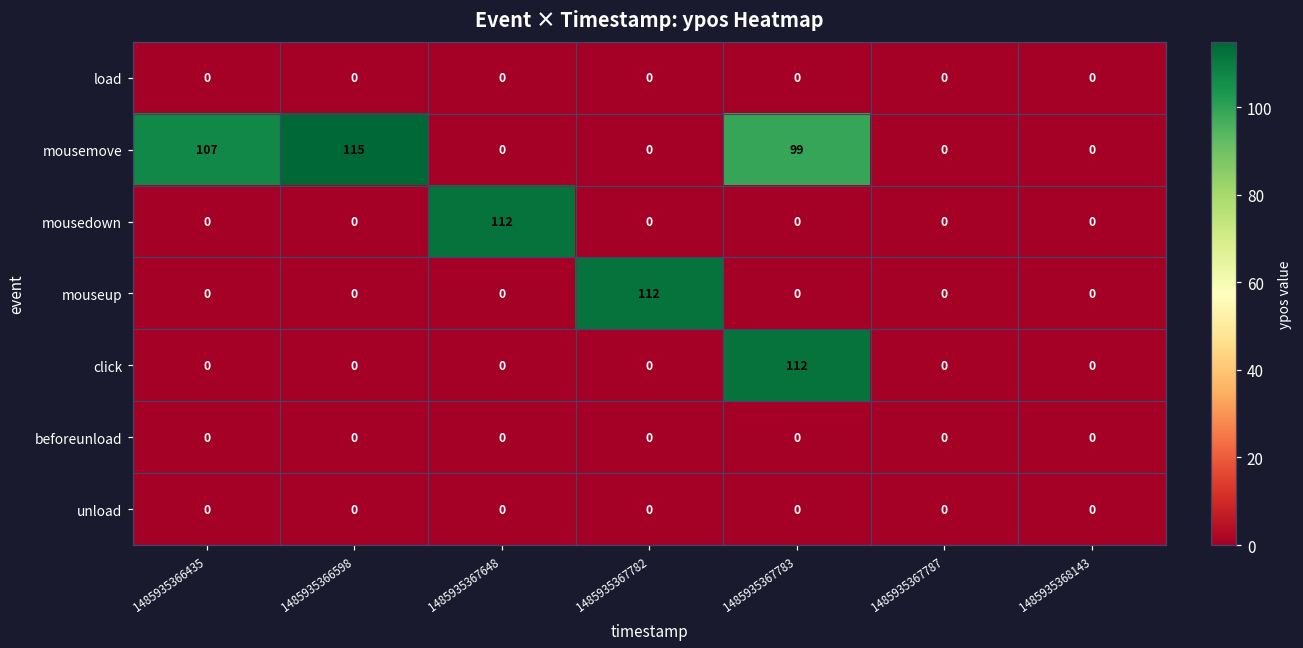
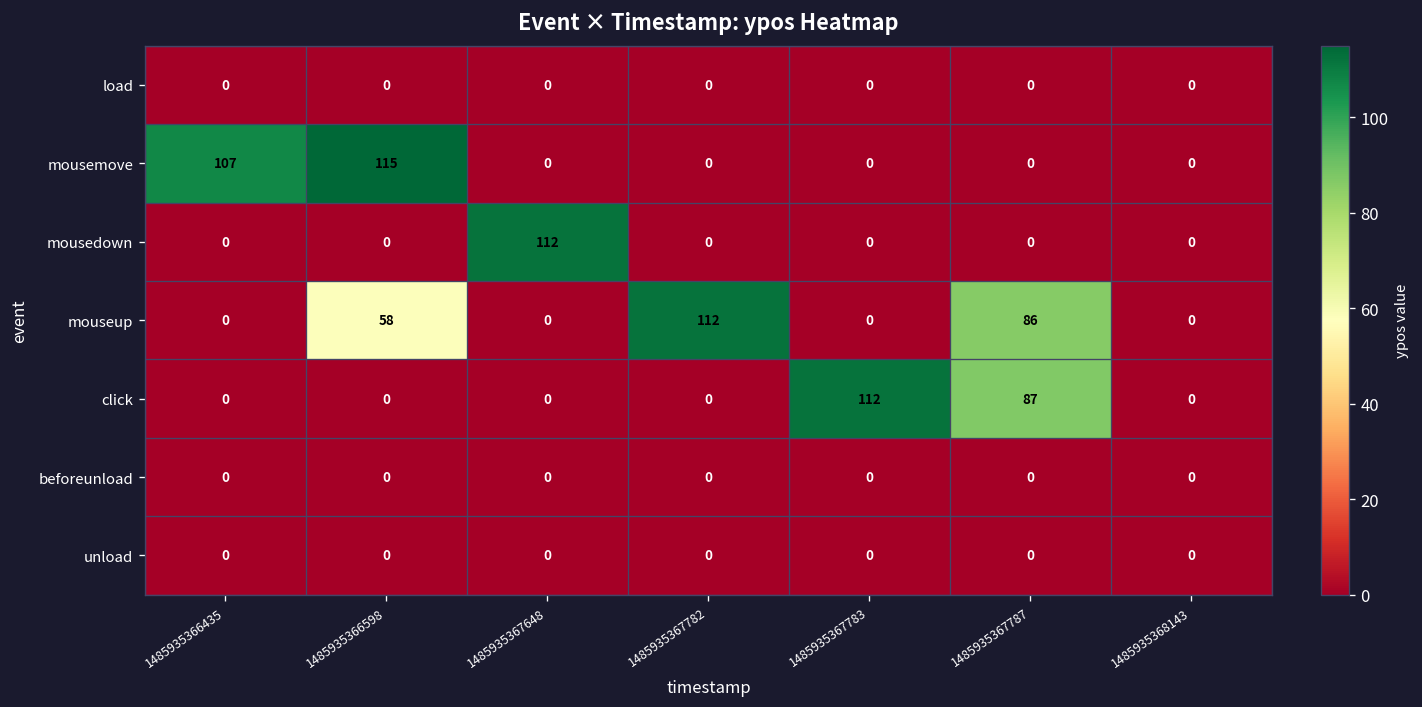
mousemove, 1485935367783: 99 -> 0
mouseup, 1485935366598: 0 -> 58
mouseup, 1485935367787: 0 -> 86
click, 1485935367787: 0 -> 87
